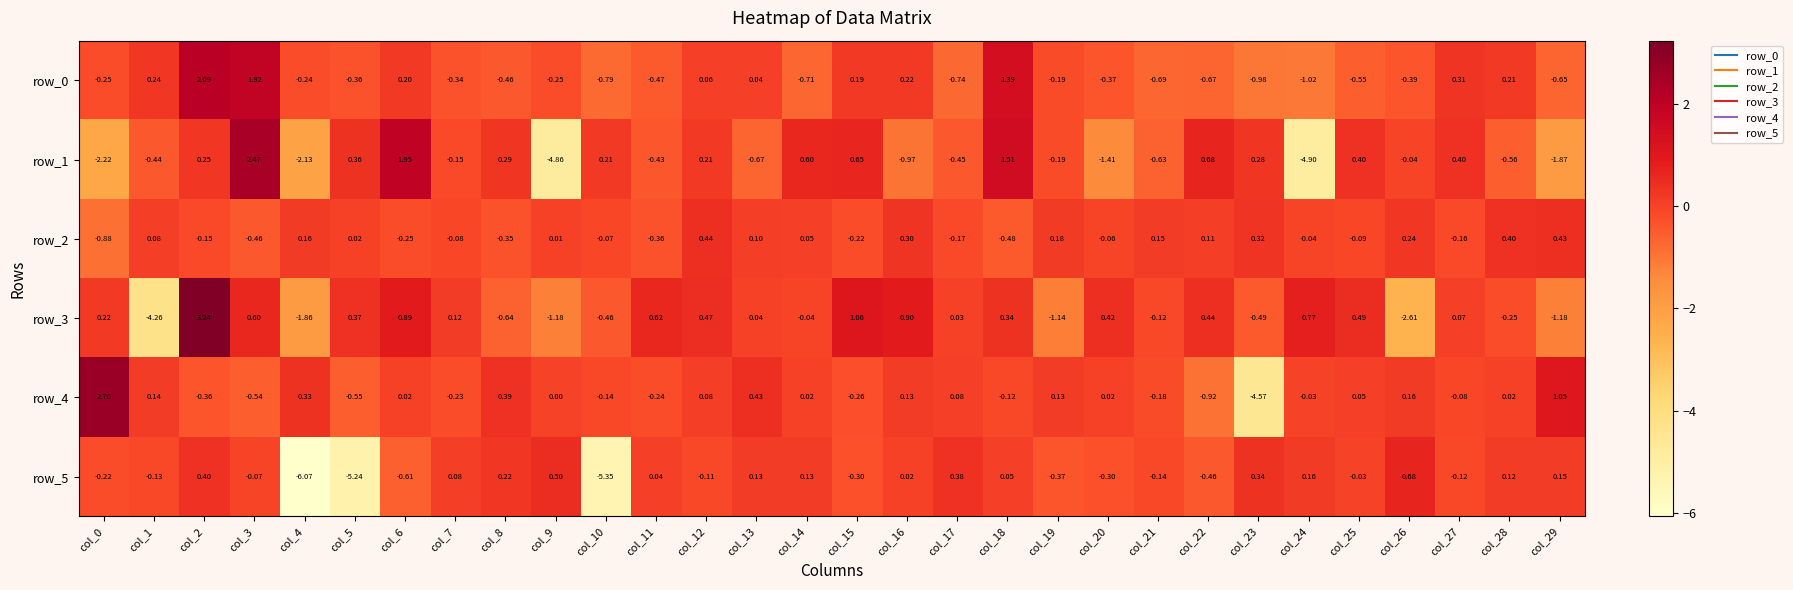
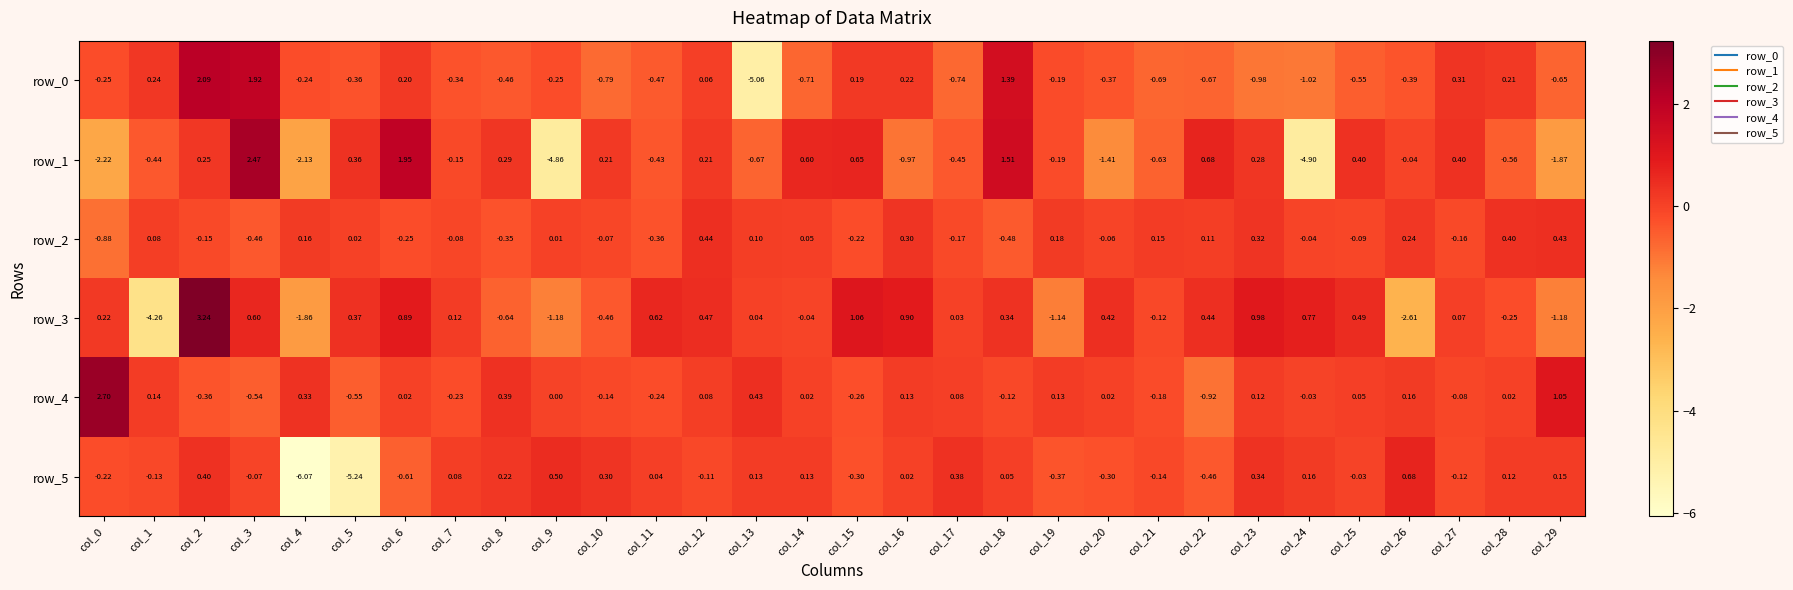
row_0, col_13: 0.04 -> -5.06
row_3, col_23: -0.49 -> 0.98
row_4, col_23: -4.57 -> 0.12
row_5, col_10: -5.35 -> 0.30
